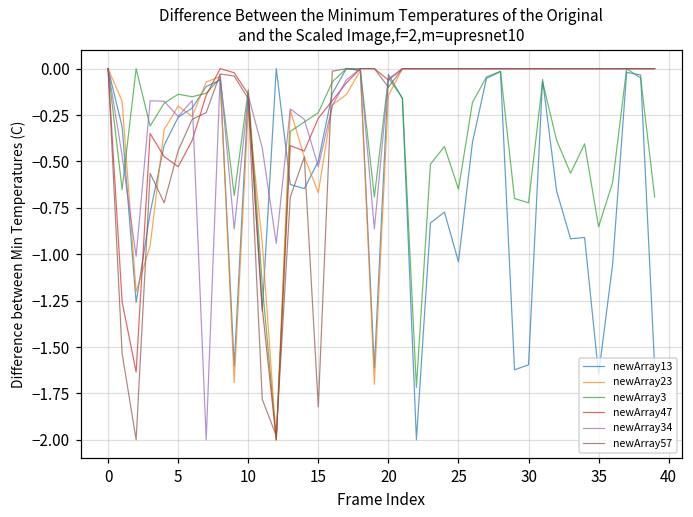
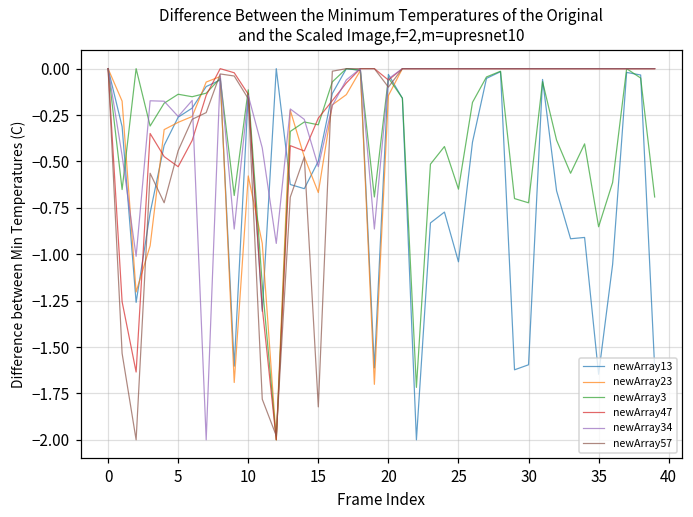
newArray23, 5: -0.20 -> -0.29
newArray23, 10: -0.22 -> -0.58
newArray3, 15: -0.24 -> -0.30
